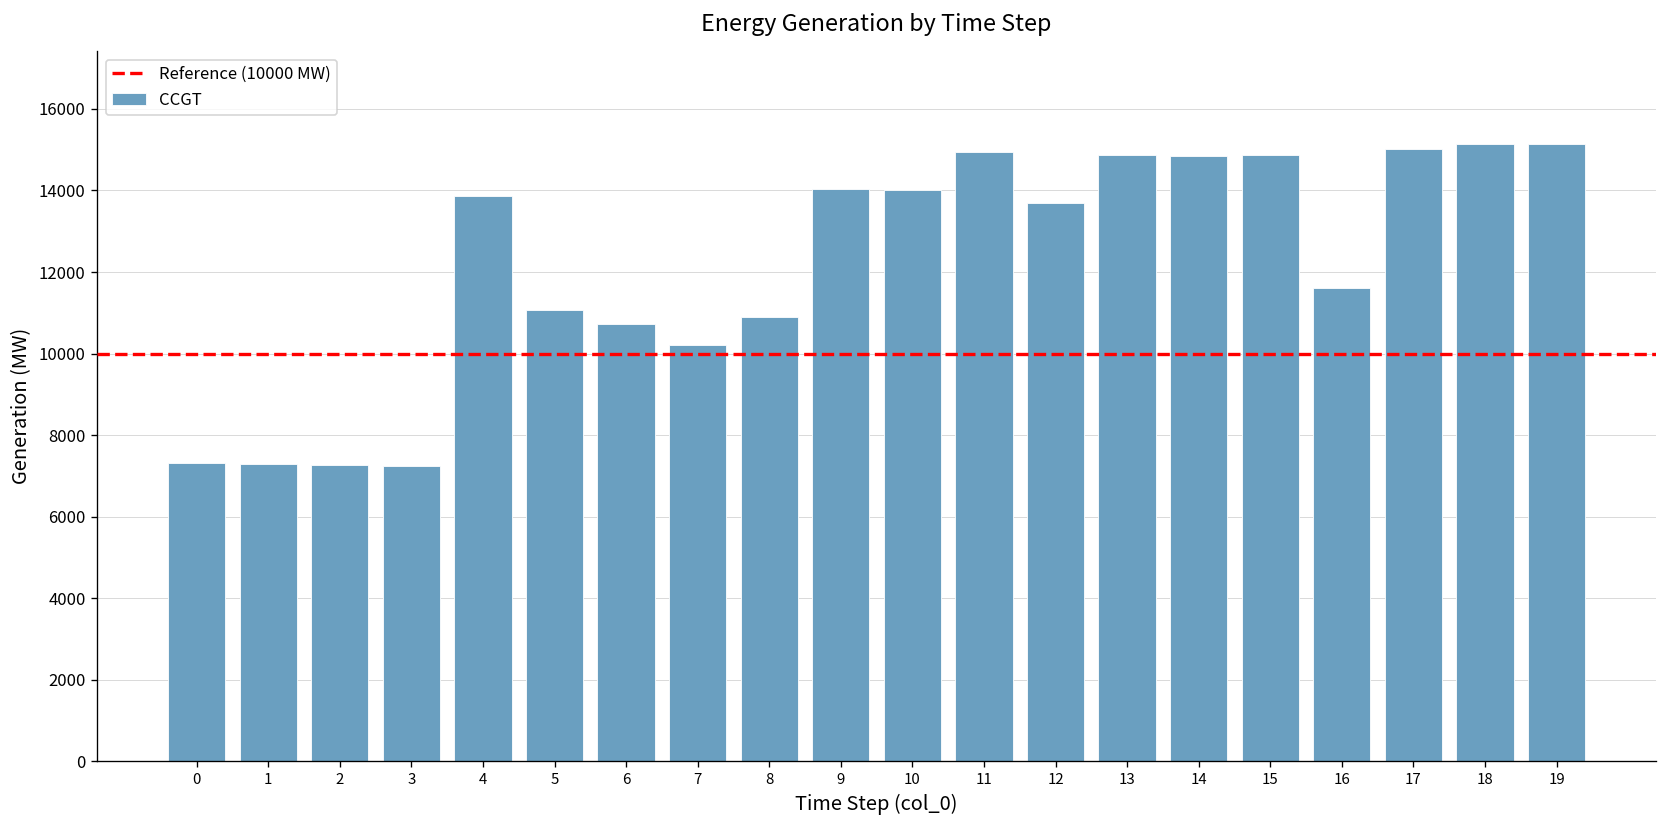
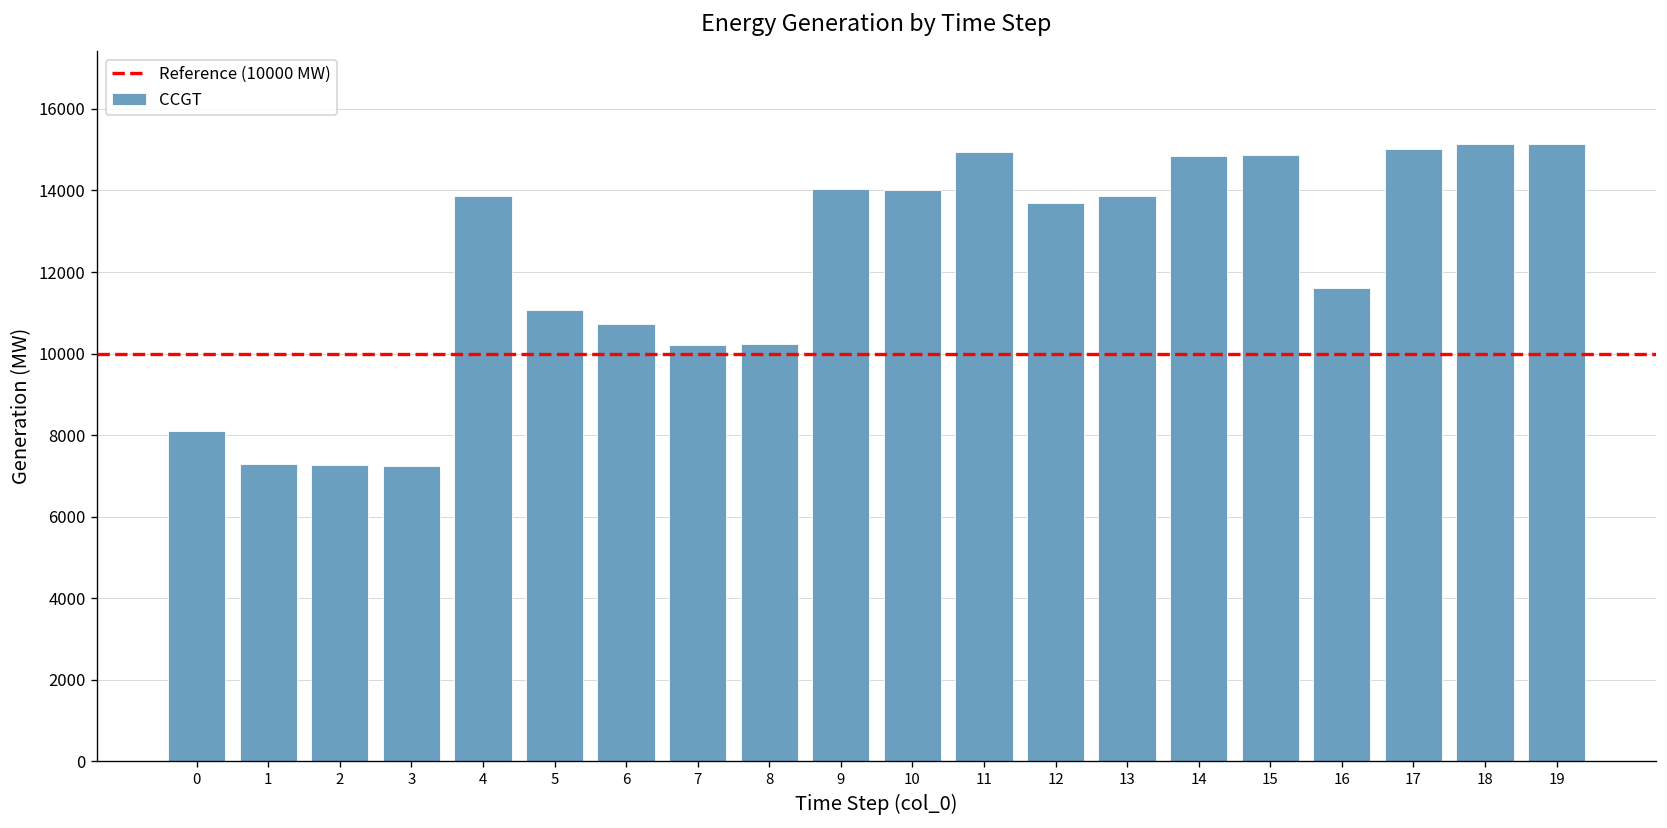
0: 7300 -> 8100
8: 10900 -> 10200
13: 14900 -> 13900
